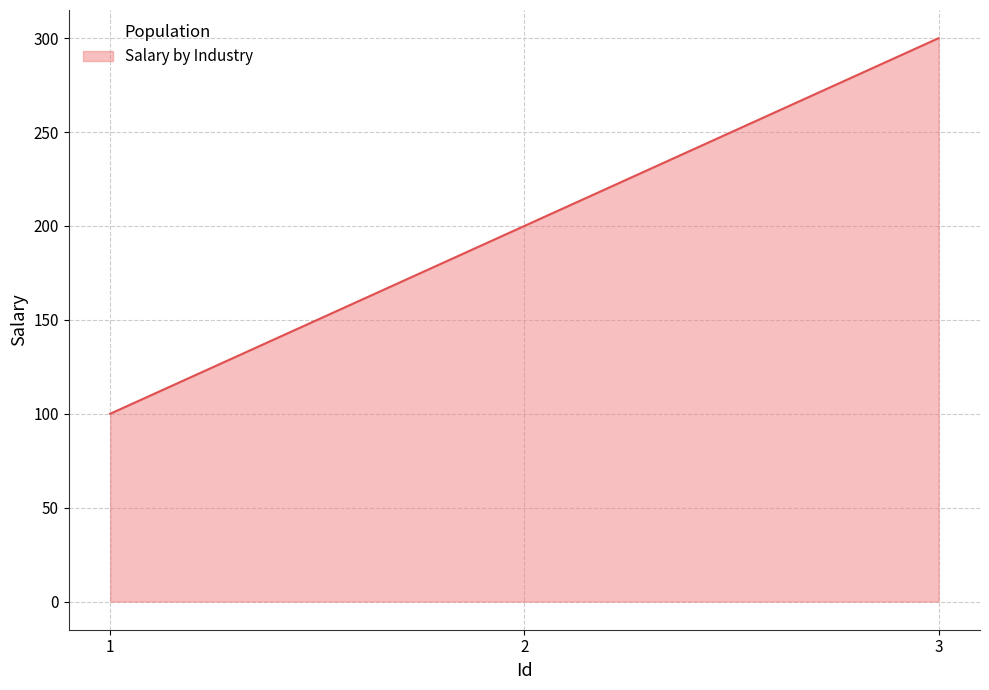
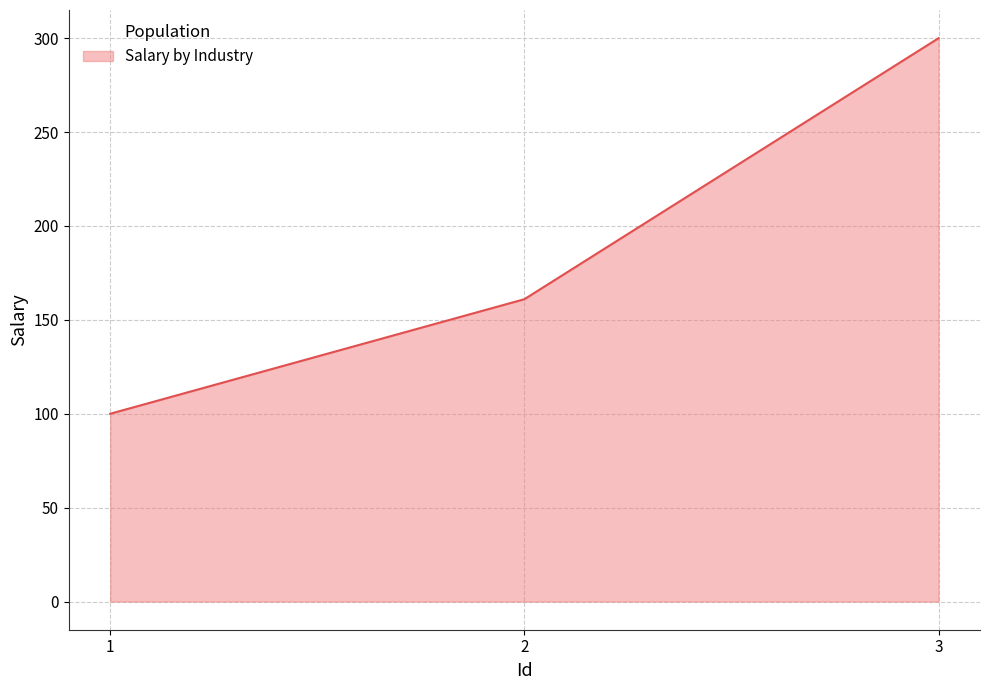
2: 200 -> 161
